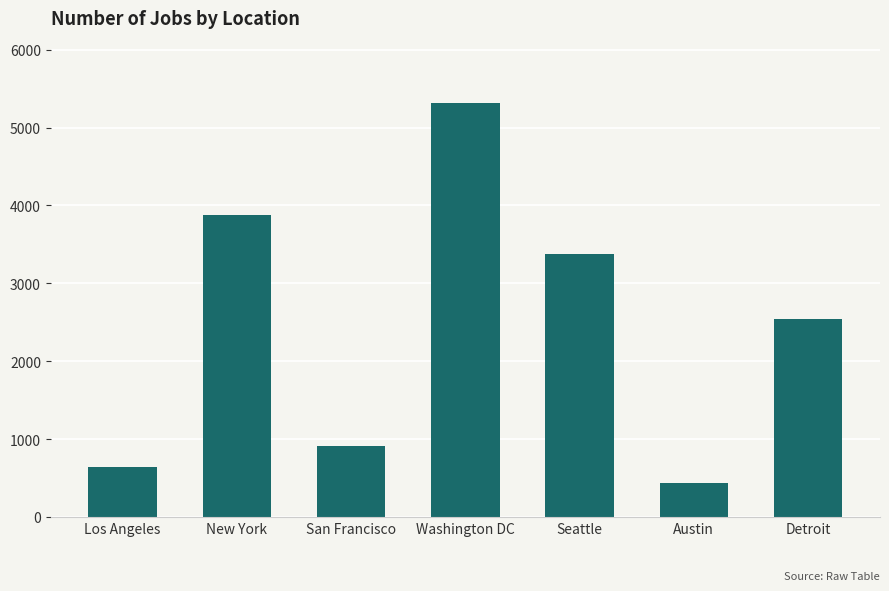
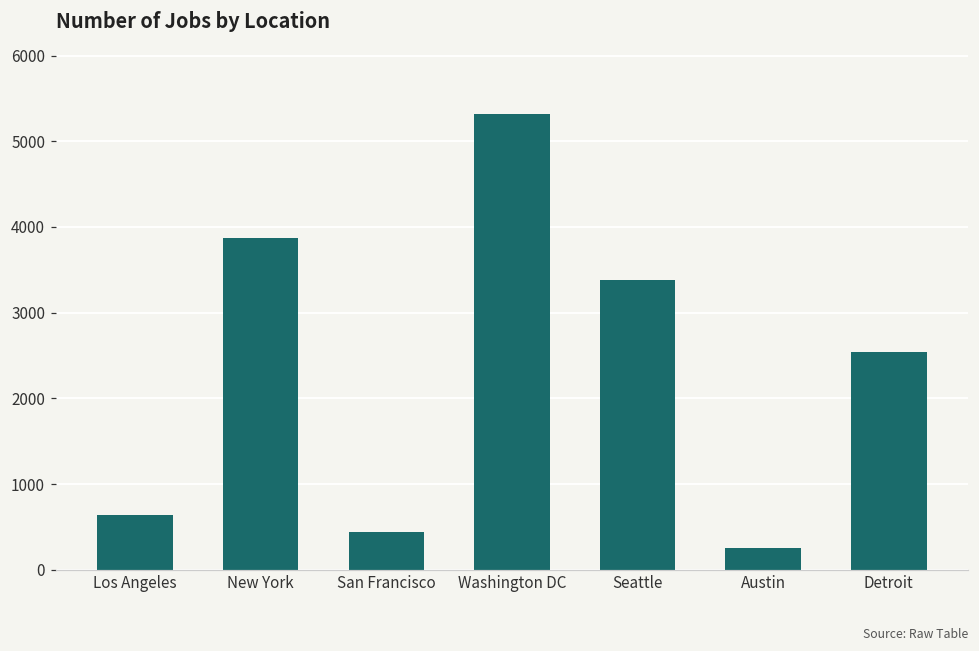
San Francisco: 900 -> 400
Austin: 400 -> 200
